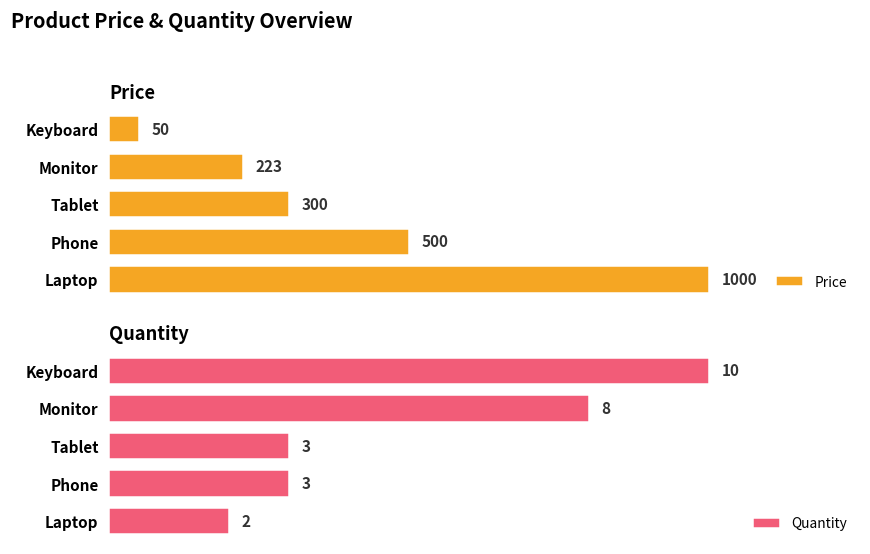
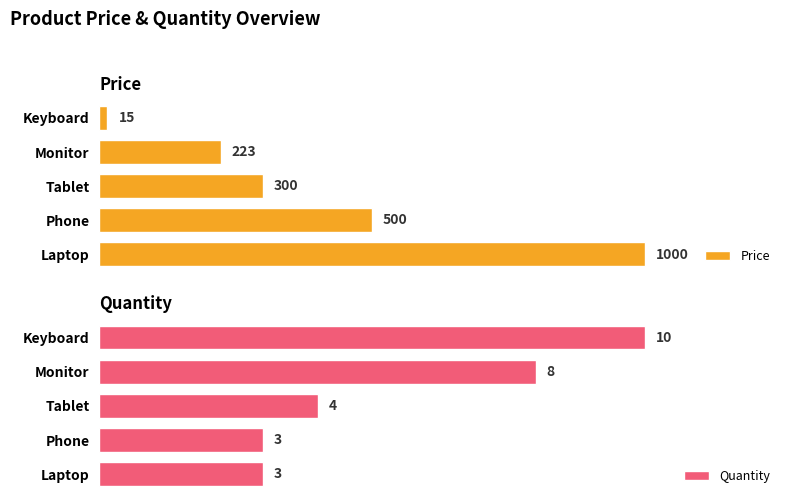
Price, Keyboard: 50 -> 15
Quantity, Tablet: 3 -> 4
Quantity, Laptop: 2 -> 3
